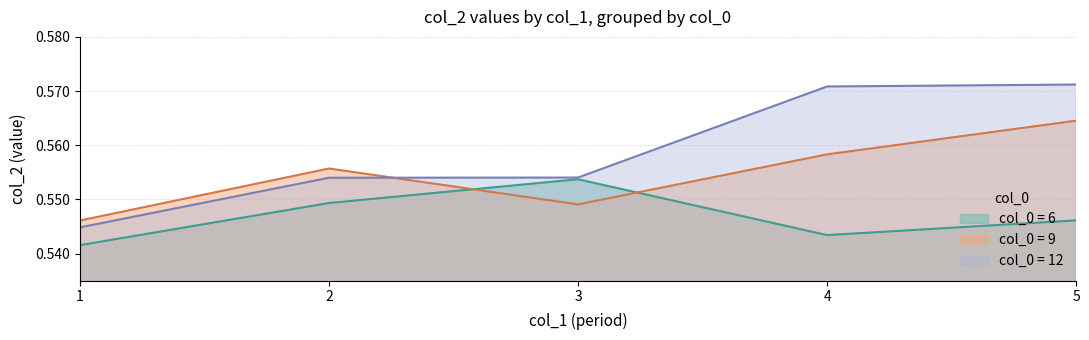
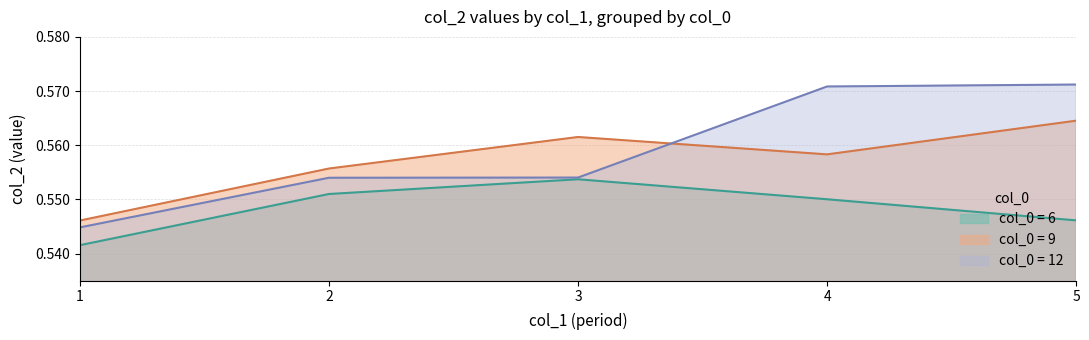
col_0 = 6, 2: 0.549 -> 0.551
col_0 = 9, 3: 0.549 -> 0.562
col_0 = 6, 4: 0.543 -> 0.550
